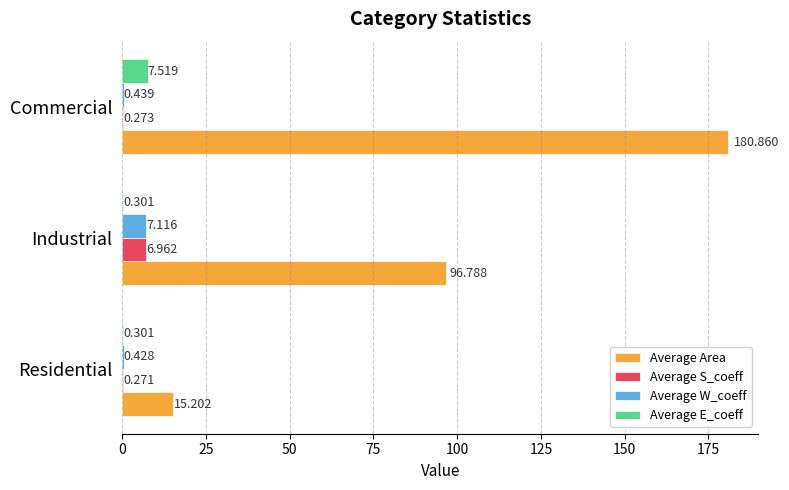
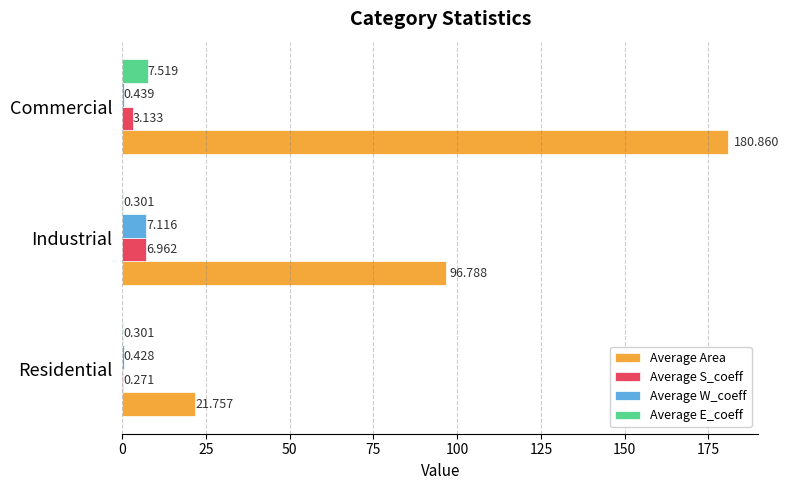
Average S_coeff, Commercial: 0.273 -> 3.133
Average Area, Residential: 15.202 -> 21.757
